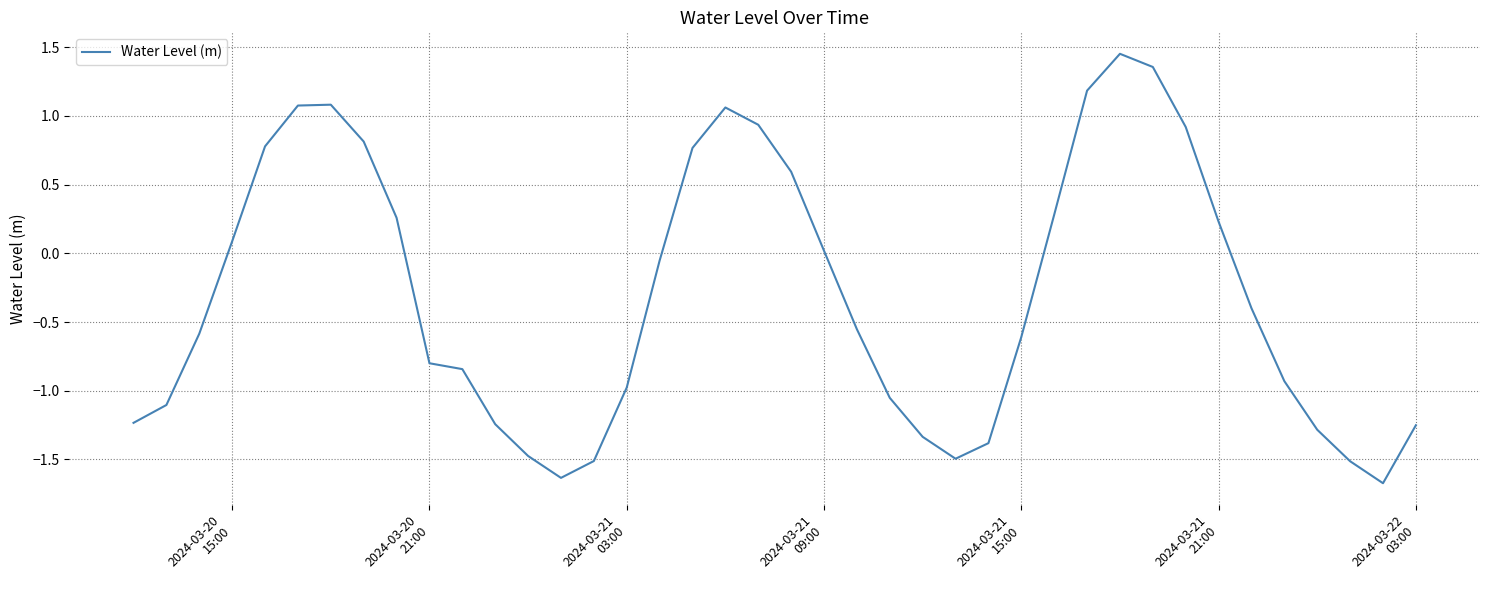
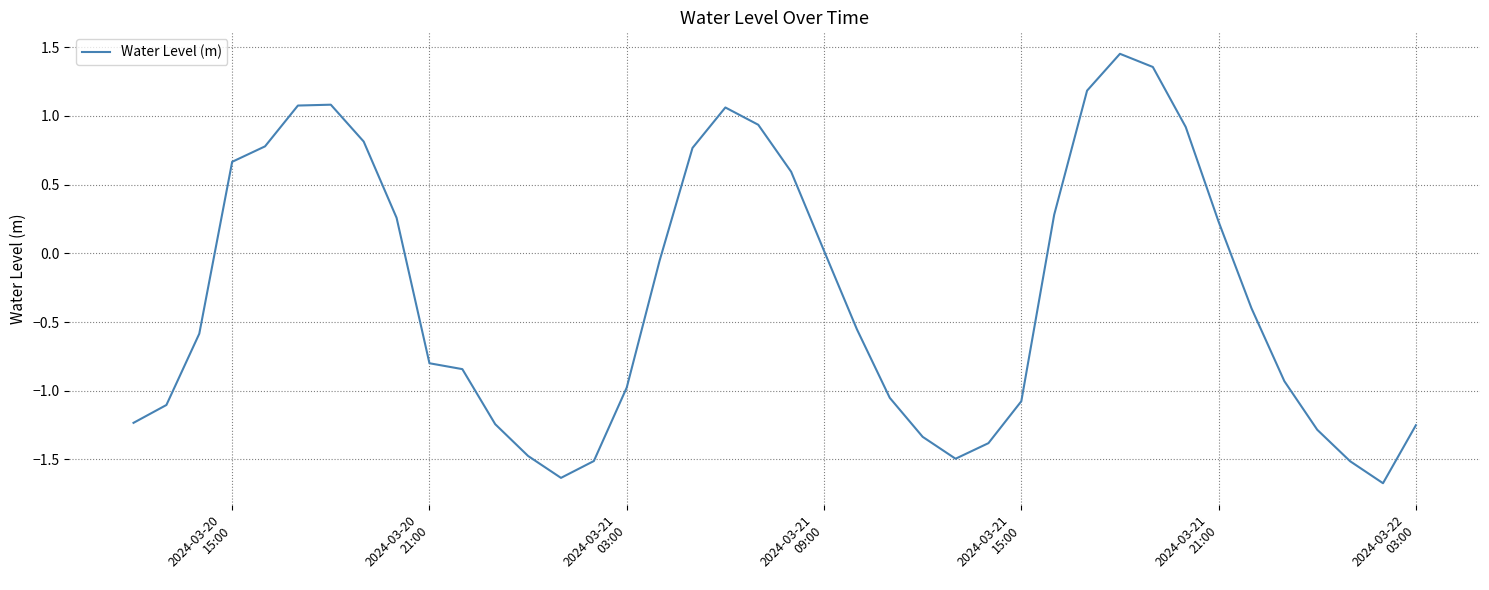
2024-03-20 15:00: 0.09 -> 0.67
2024-03-21 15:00: -0.61 -> -1.08
